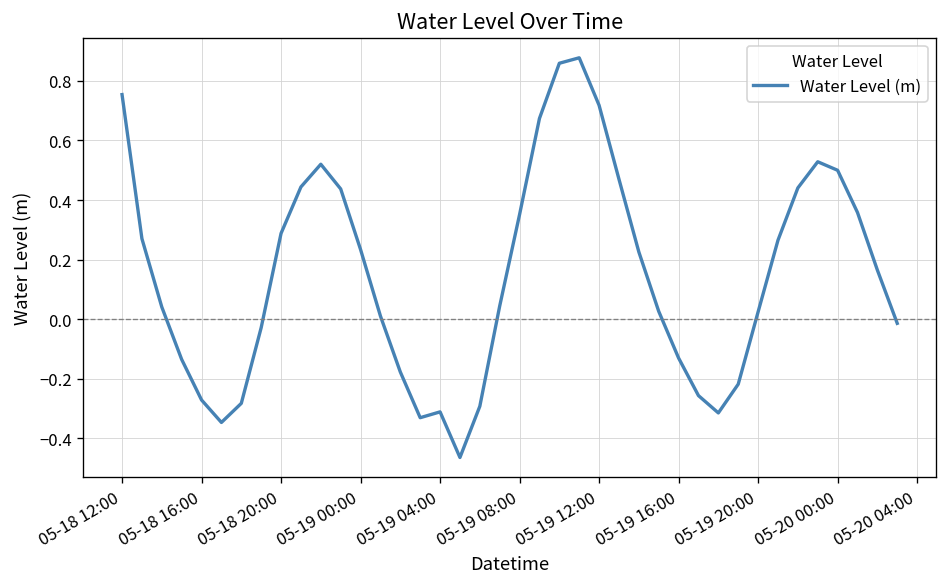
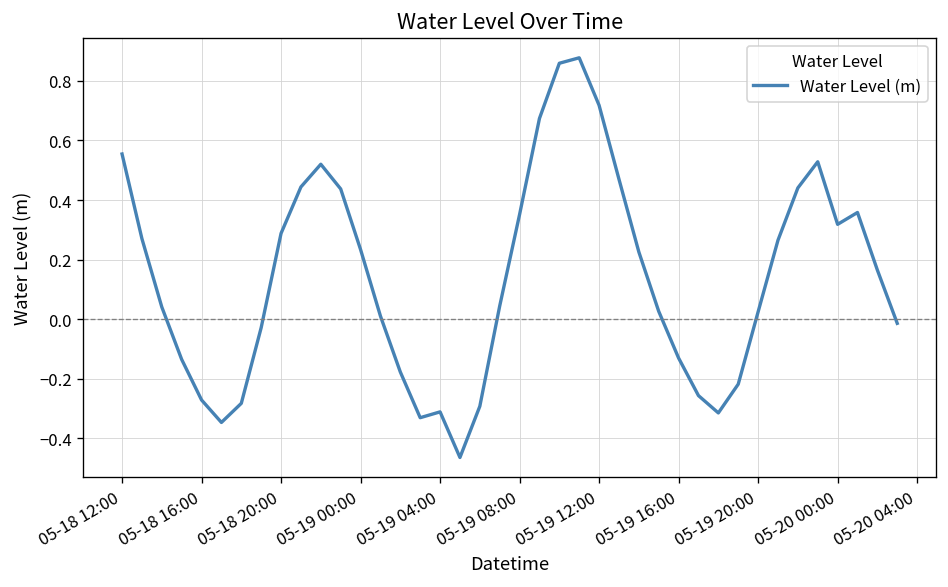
05-18 12:00: 0.75 -> 0.55
05-20 00:00: 0.50 -> 0.32
